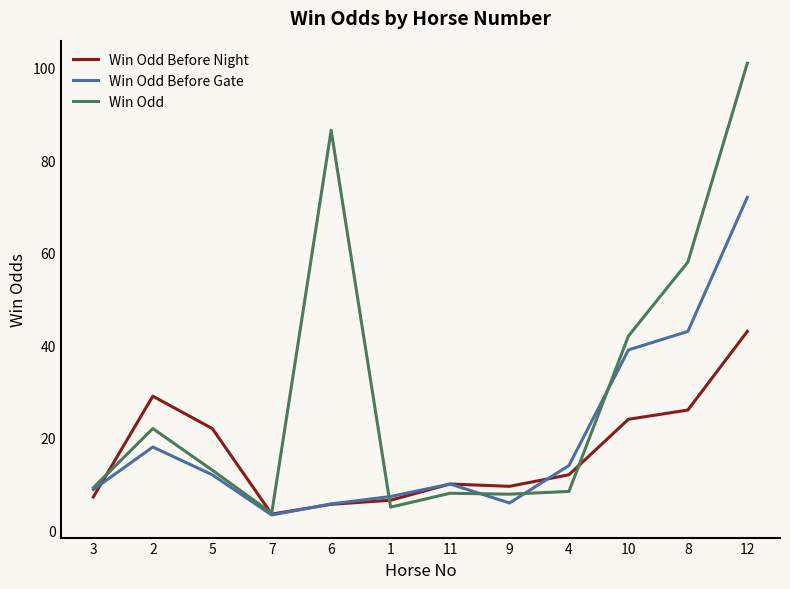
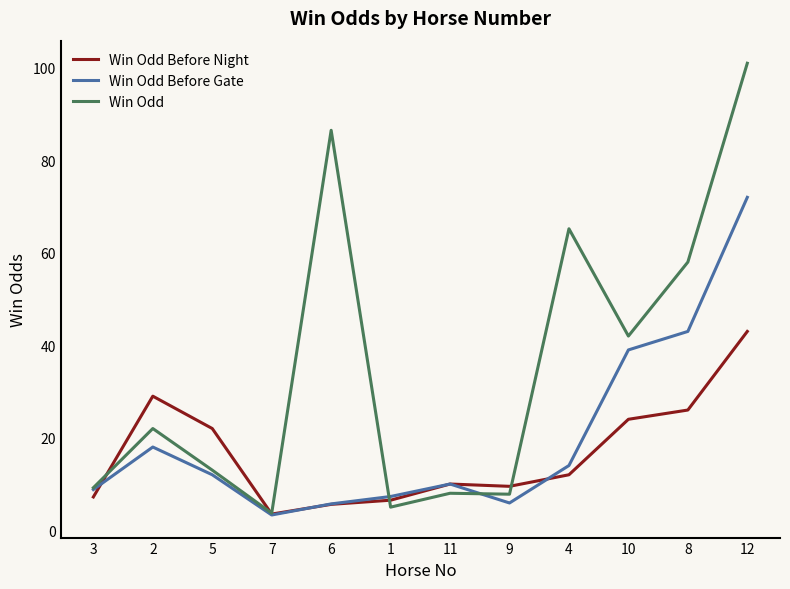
Win Odd, 4: 8 -> 65
